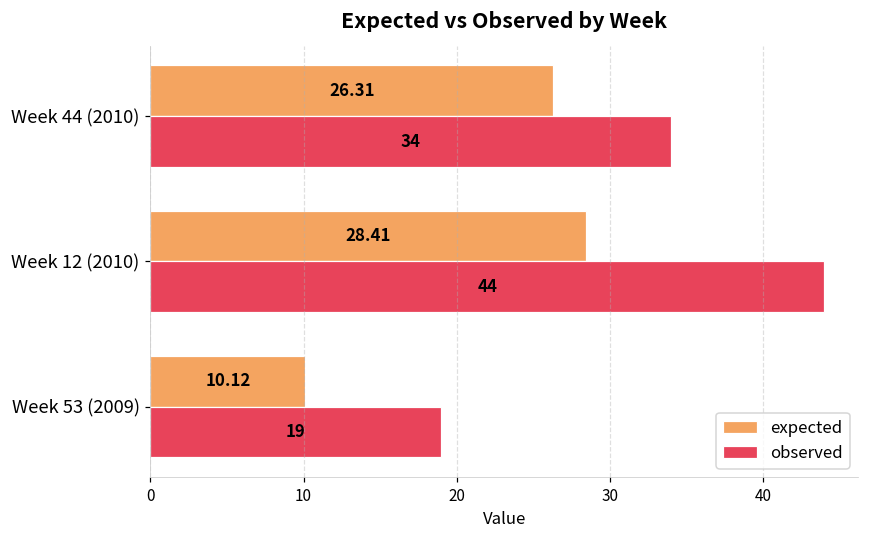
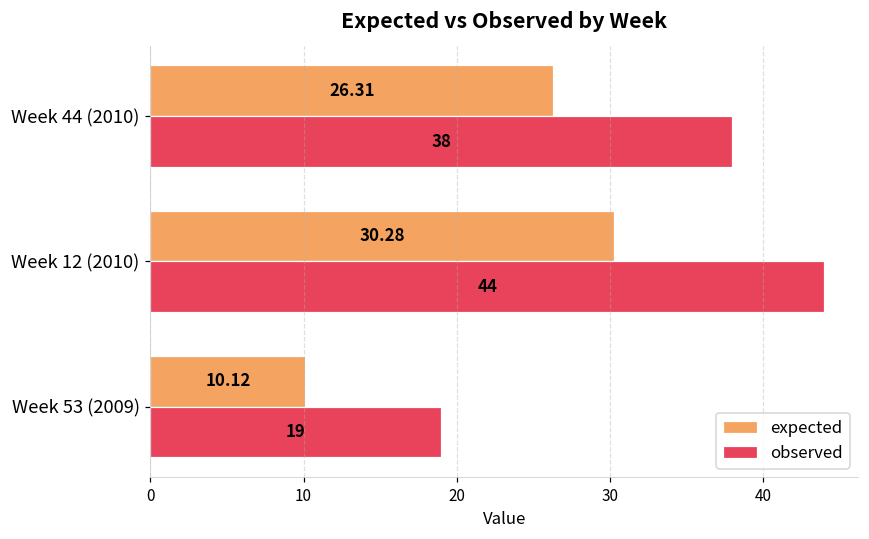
observed, Week 44 (2010): 34 -> 38
expected, Week 12 (2010): 28.41 -> 30.28
